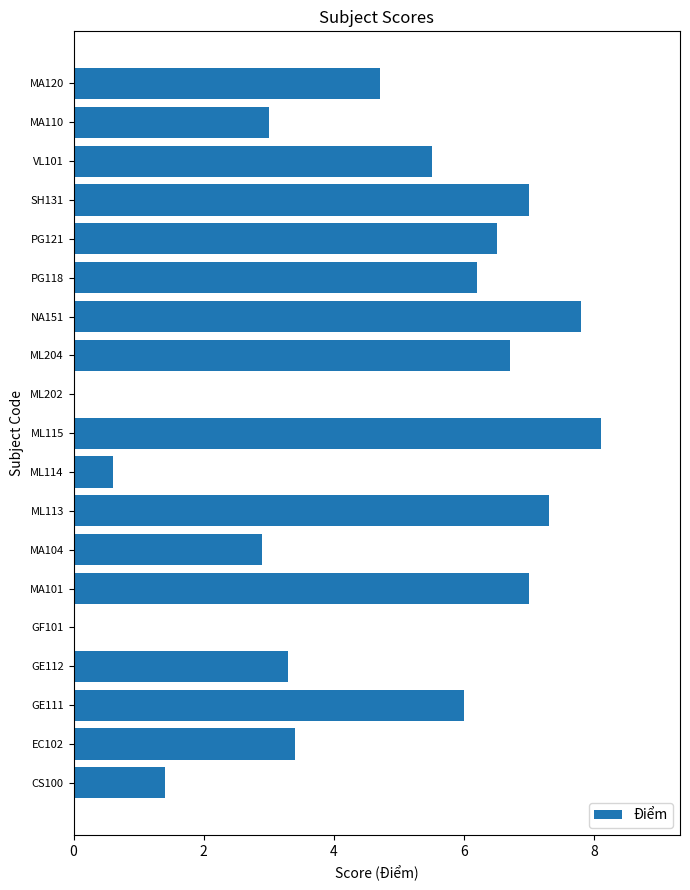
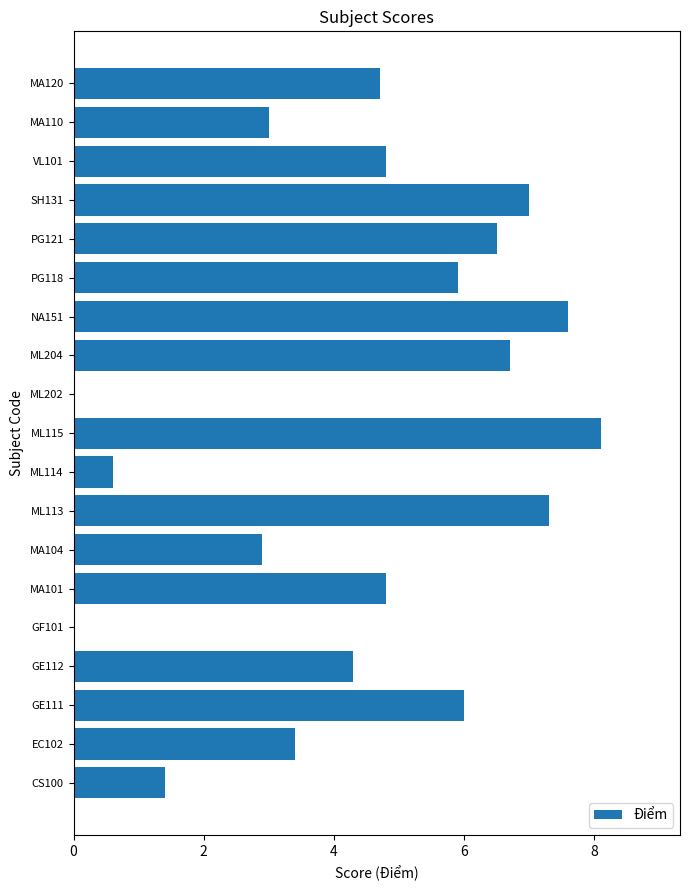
VL101: 5.5 -> 4.8
PG118: 6.2 -> 5.9
NA151: 7.8 -> 7.6
MA101: 7.0 -> 4.8
GE112: 3.3 -> 4.3
